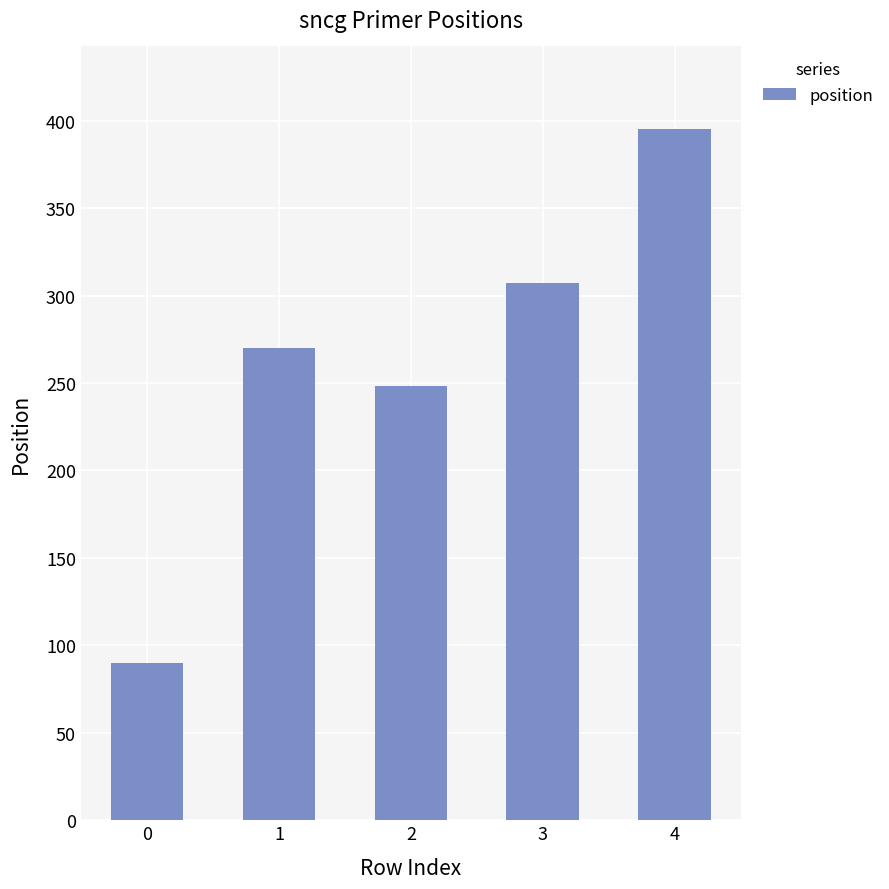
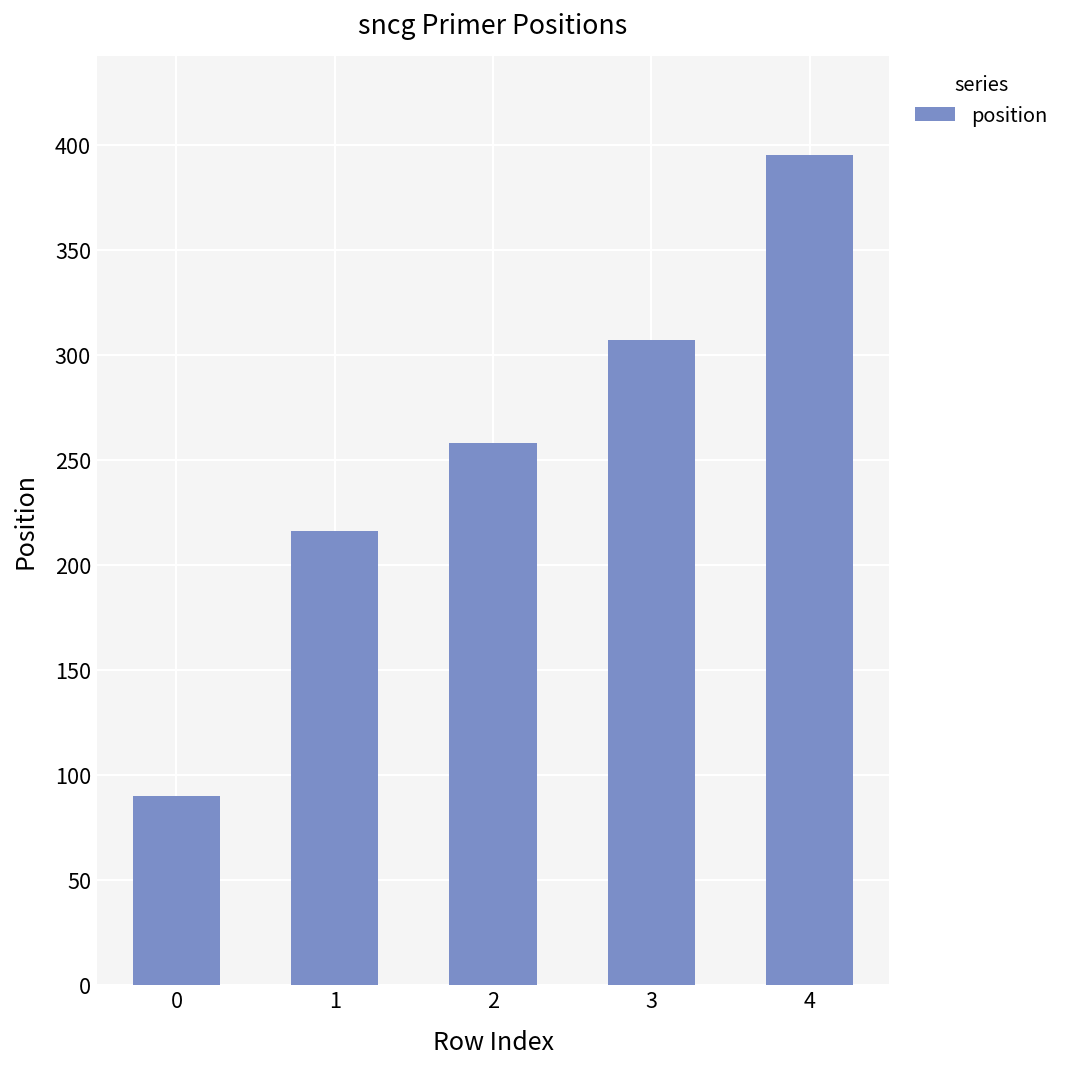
1: 270 -> 216
2: 248 -> 258
